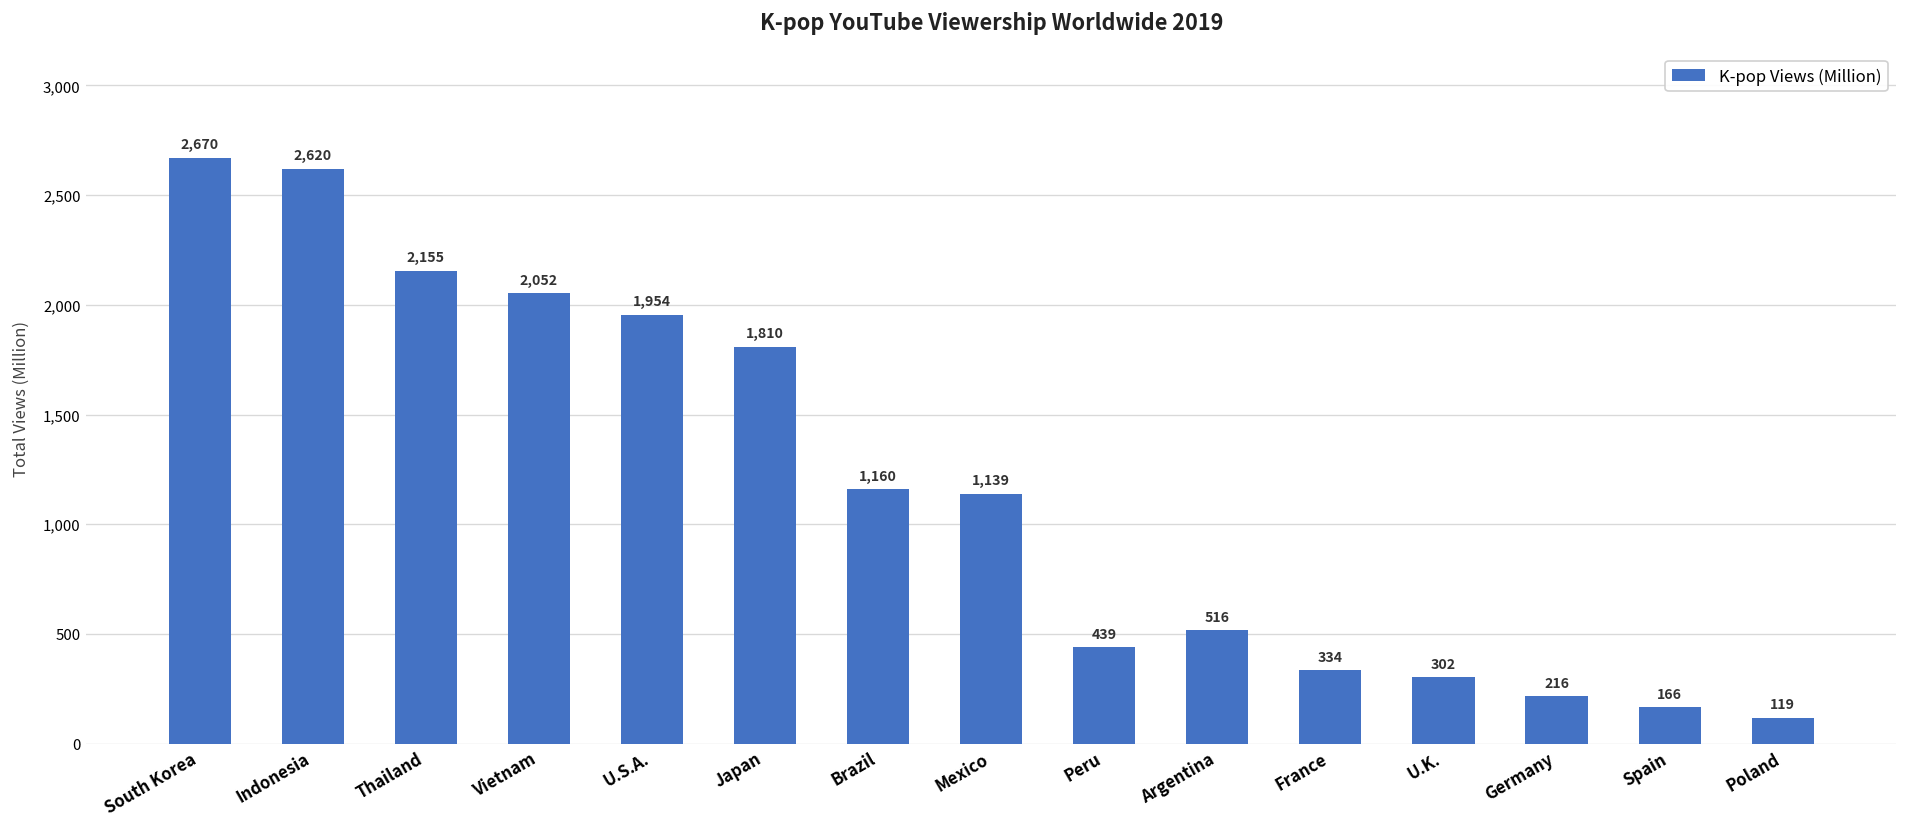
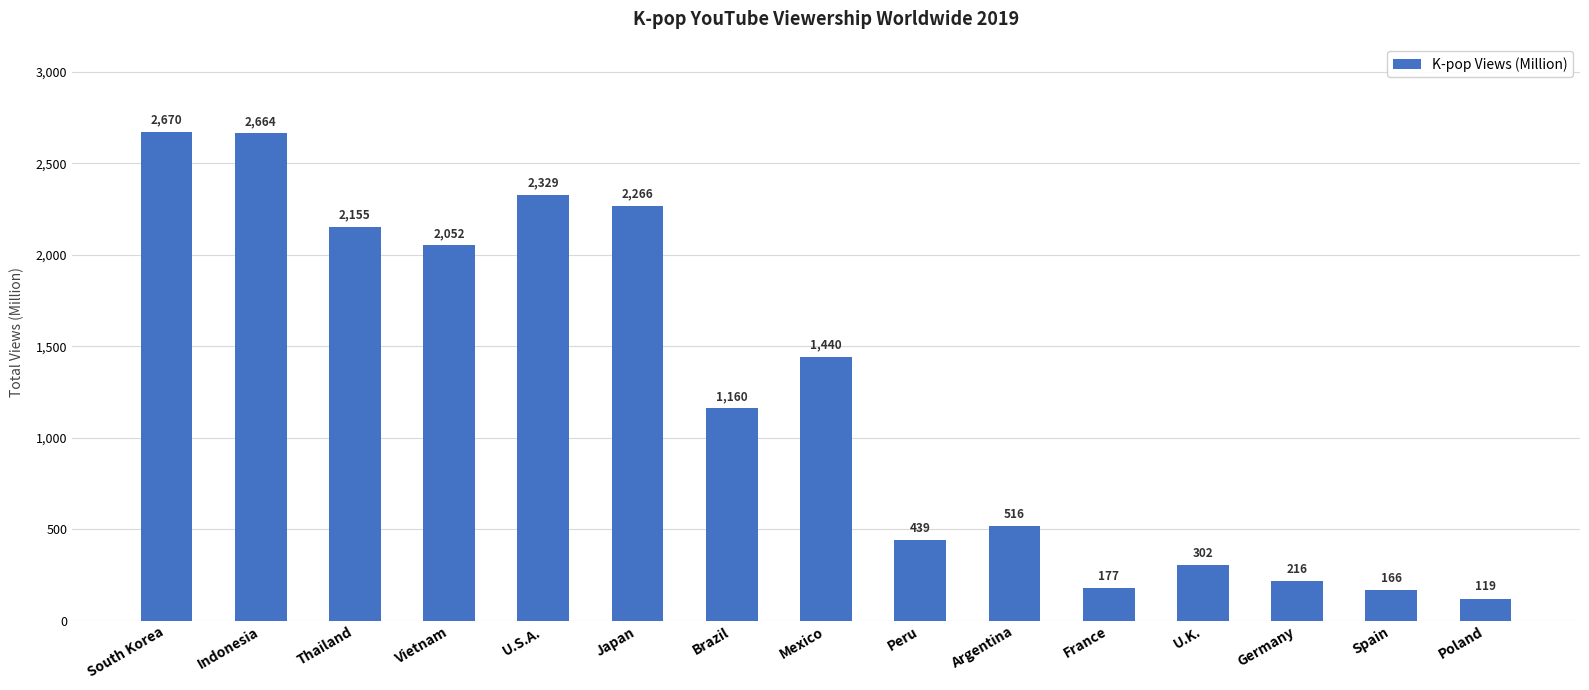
Indonesia: 2,620 -> 2,664
U.S.A.: 1,954 -> 2,329
Japan: 1,810 -> 2,266
Mexico: 1,139 -> 1,440
France: 334 -> 177
